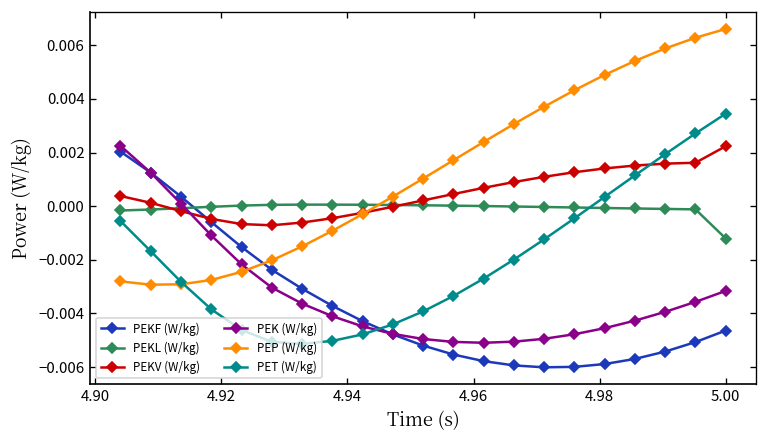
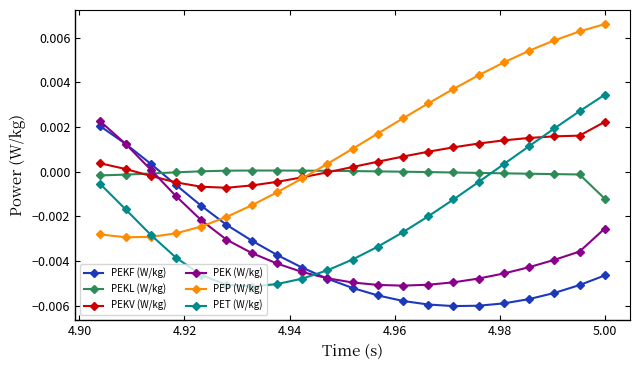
PEK (W/kg), 5.00: -0.0032 -> -0.0025
